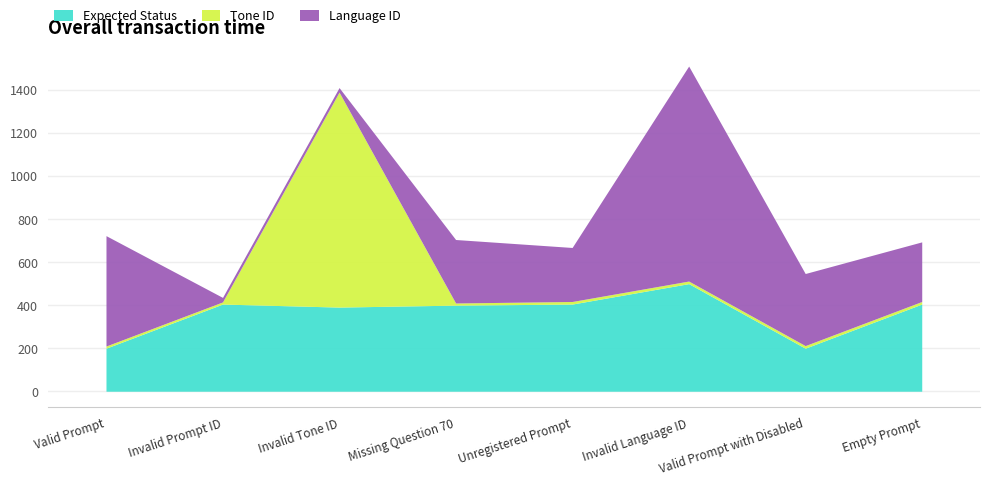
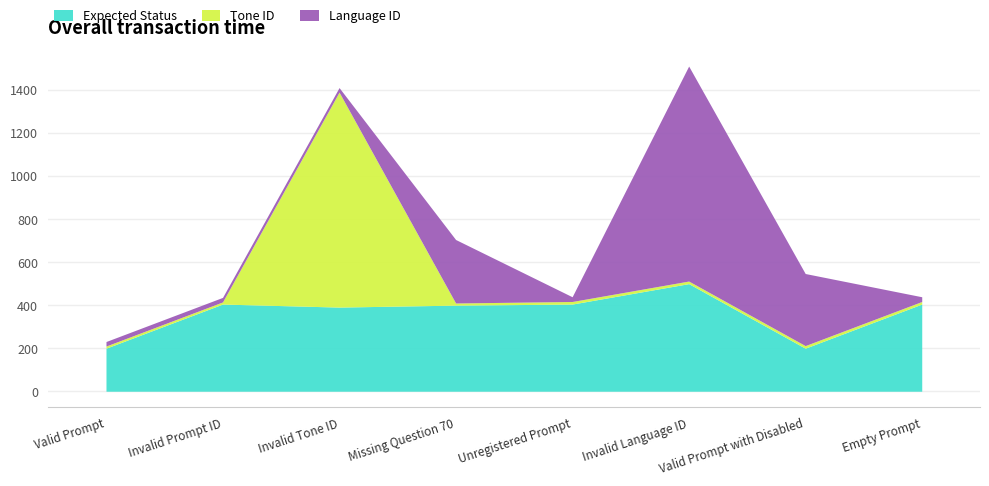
Language ID, Valid Prompt: 510 -> 20
Language ID, Unregistered Prompt: 250 -> 20
Language ID, Empty Prompt: 280 -> 20
